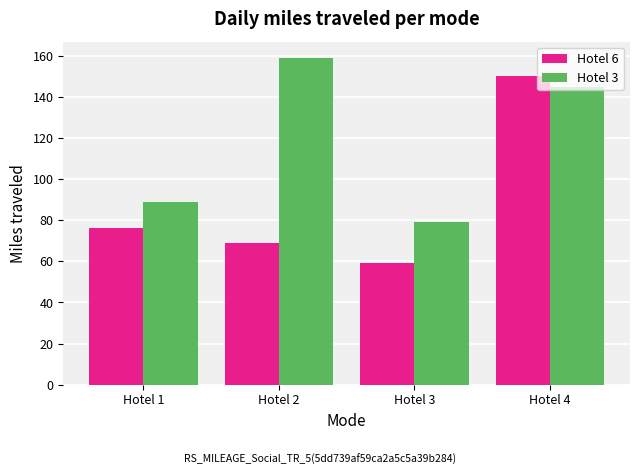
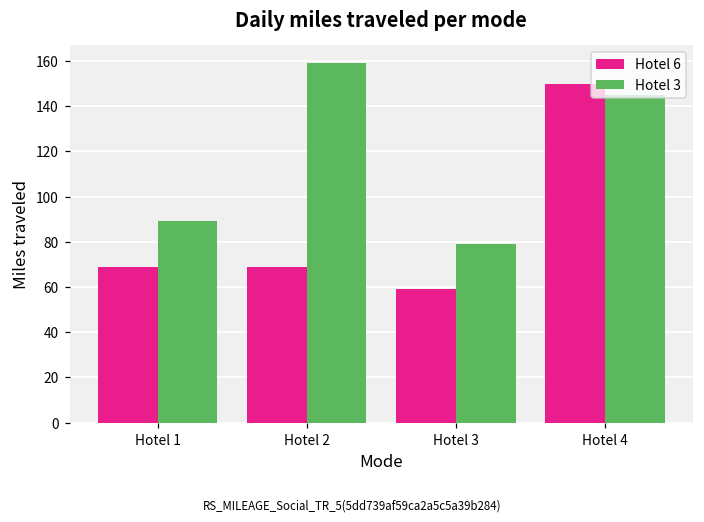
Hotel 6, Hotel 1: 76 -> 69
